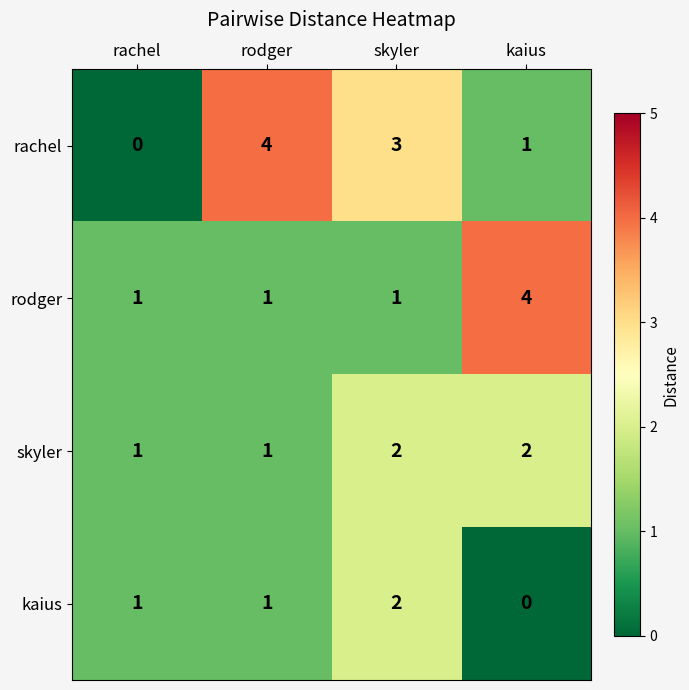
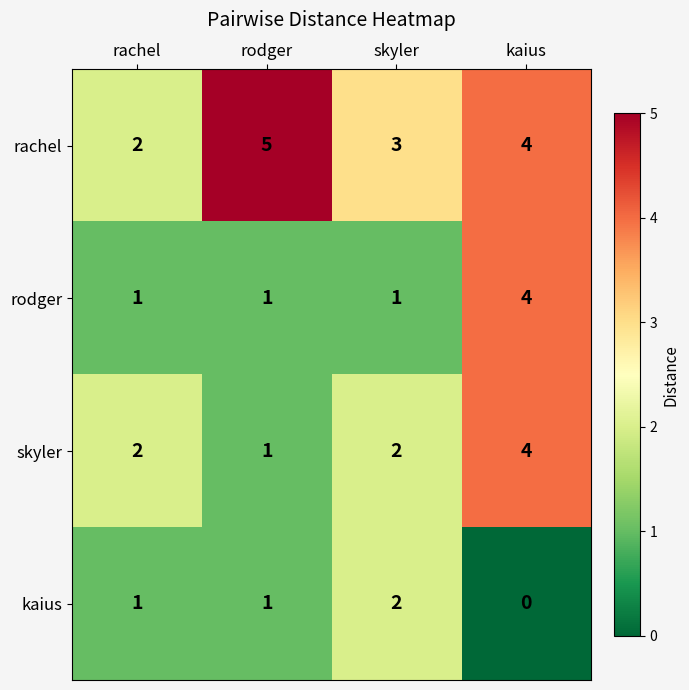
rachel, rachel: 0 -> 2
rachel, rodger: 4 -> 5
rachel, kaius: 1 -> 4
skyler, rachel: 1 -> 2
skyler, kaius: 2 -> 4
